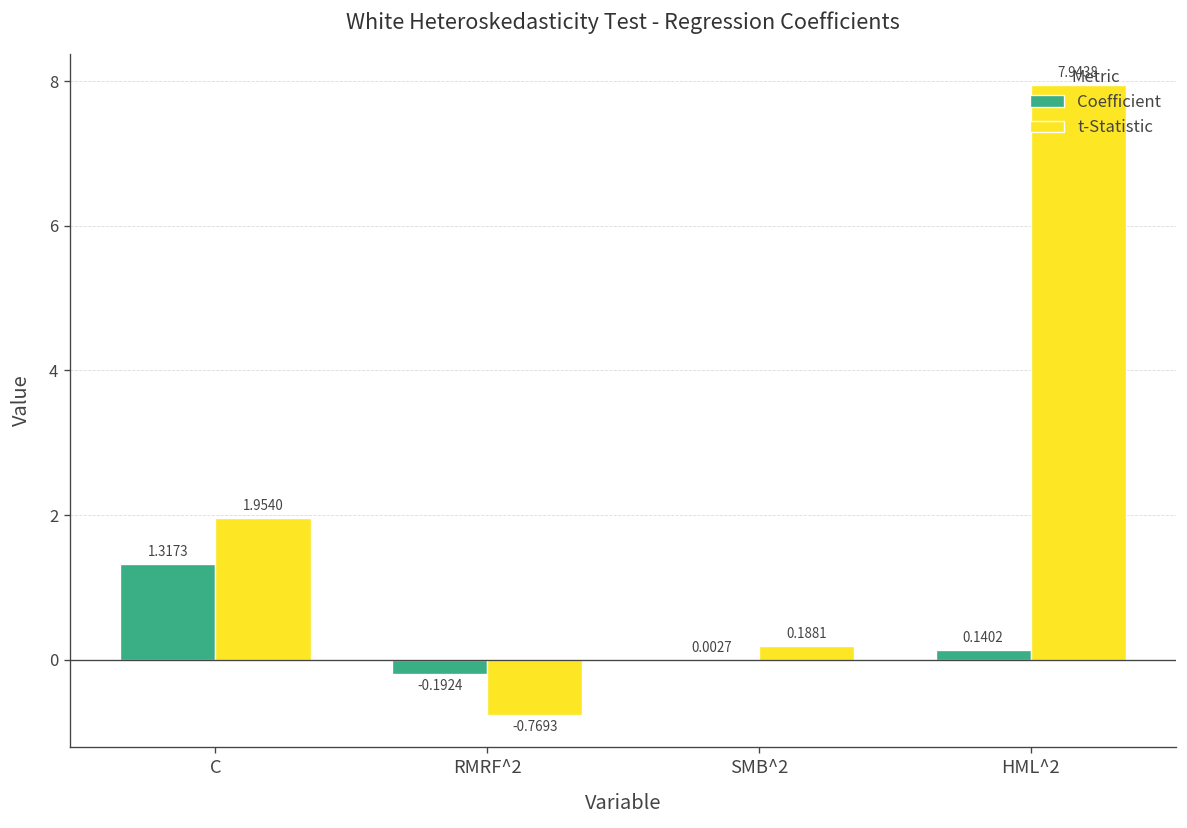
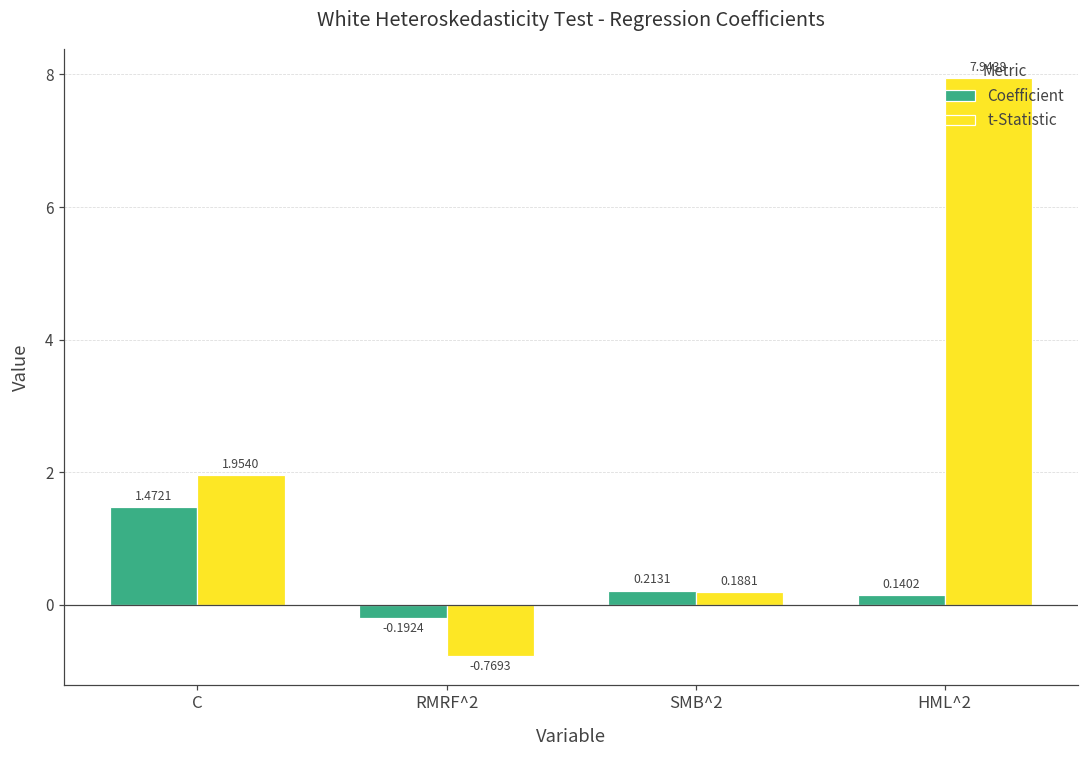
Coefficient, C: 1.3173 -> 1.4721
Coefficient, SMB^2: 0.0027 -> 0.2131
